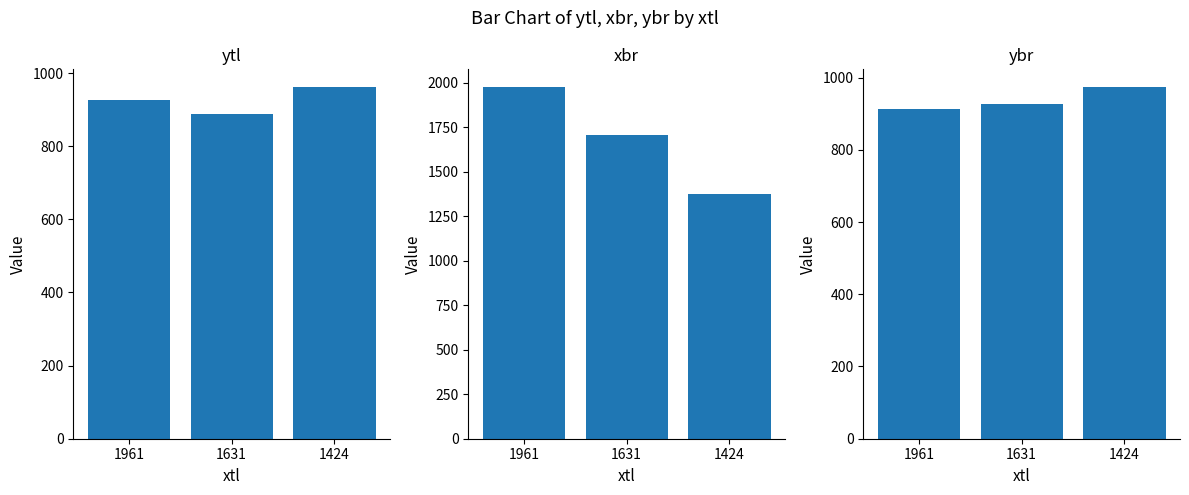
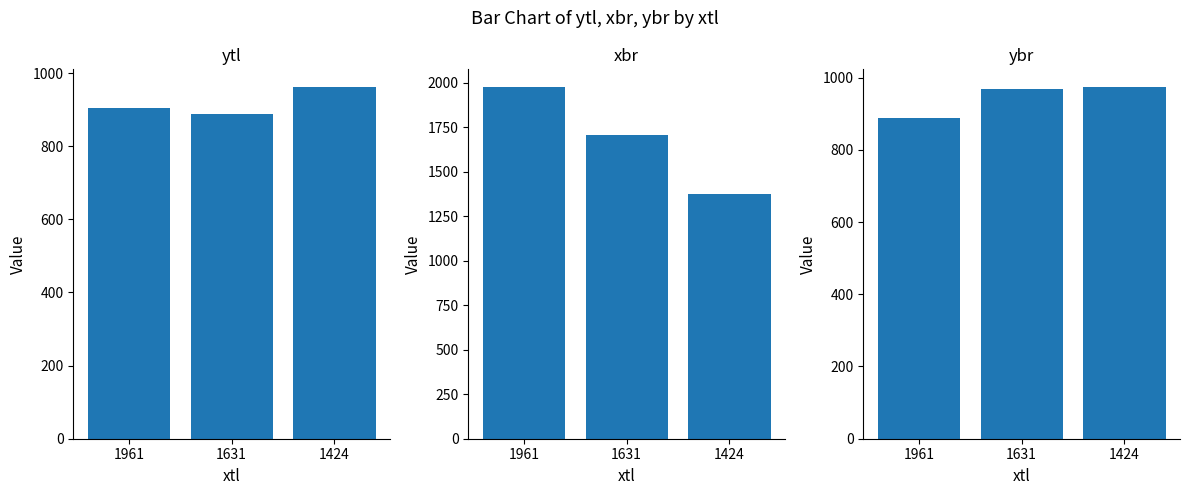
ytl, 1961: 930 -> 900
ybr, 1961: 910 -> 890
ybr, 1631: 930 -> 970
